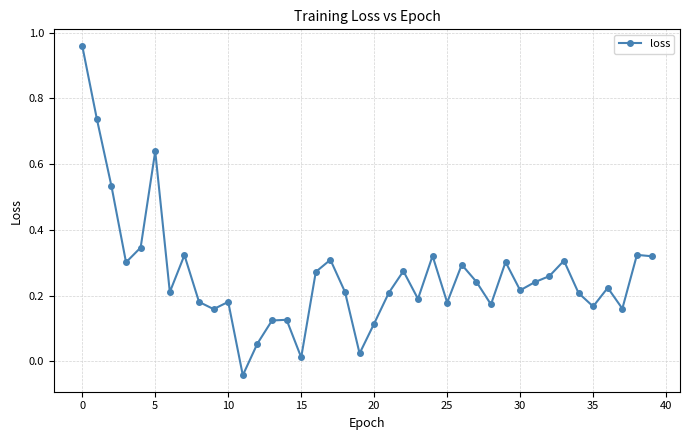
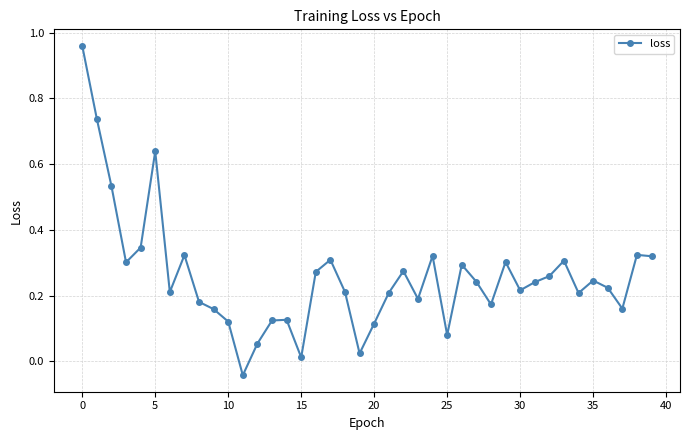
10: 0.18 -> 0.12
25: 0.18 -> 0.08
35: 0.17 -> 0.25
